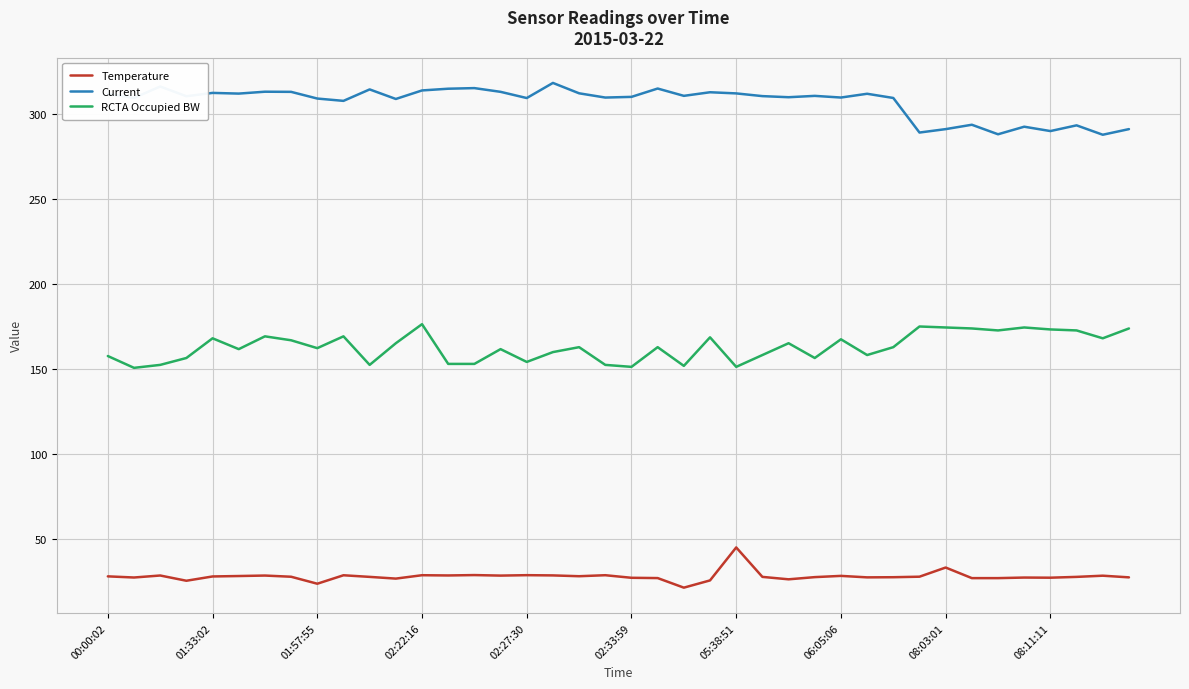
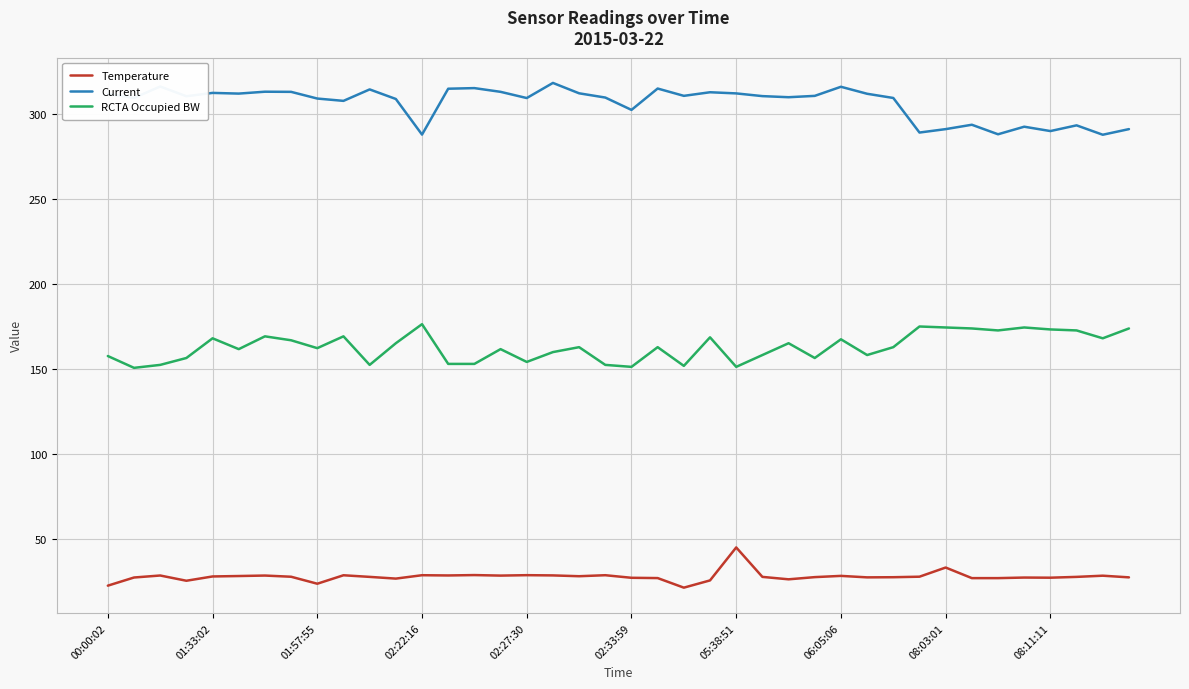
Temperature, 00:00:02: 28 -> 22
Current, 02:22:16: 314 -> 288
Current, 02:33:59: 310 -> 302
Current, 06:05:06: 309 -> 316
